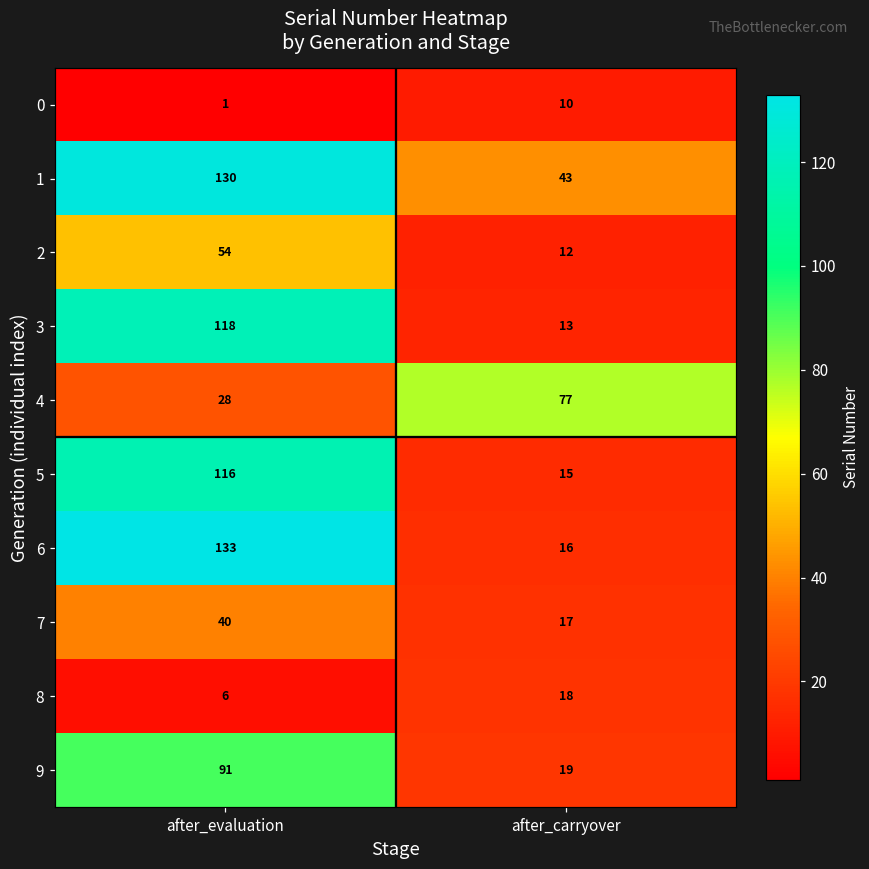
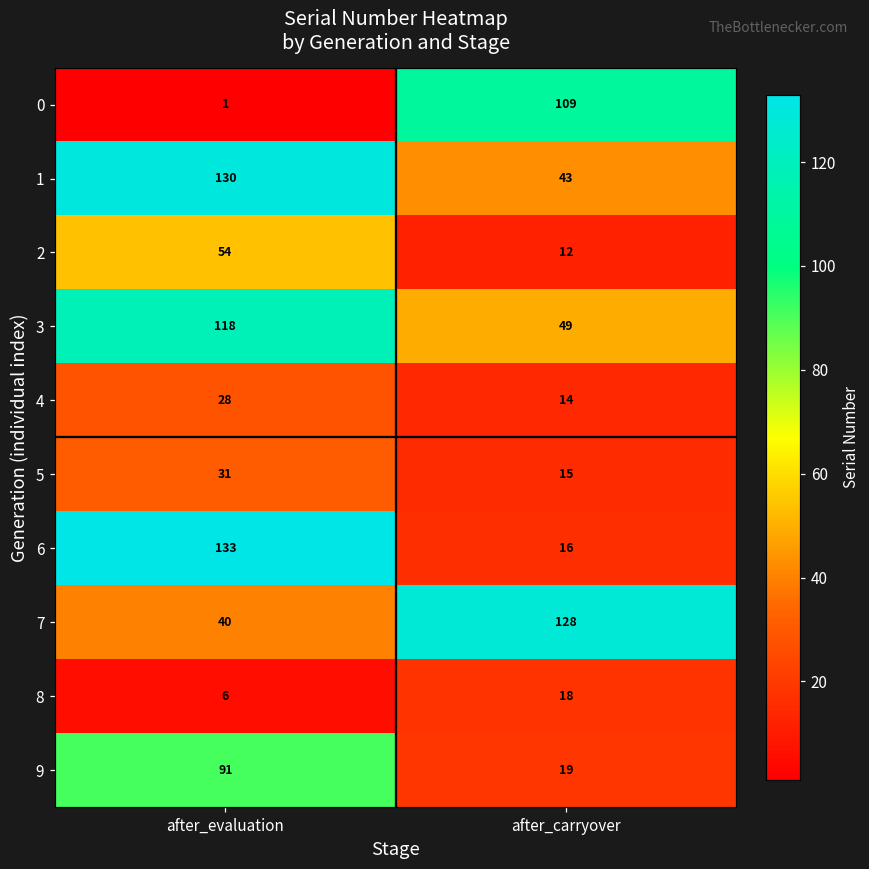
0, after_carryover: 10 -> 109
3, after_carryover: 13 -> 49
4, after_carryover: 77 -> 14
5, after_evaluation: 116 -> 31
7, after_carryover: 17 -> 128
